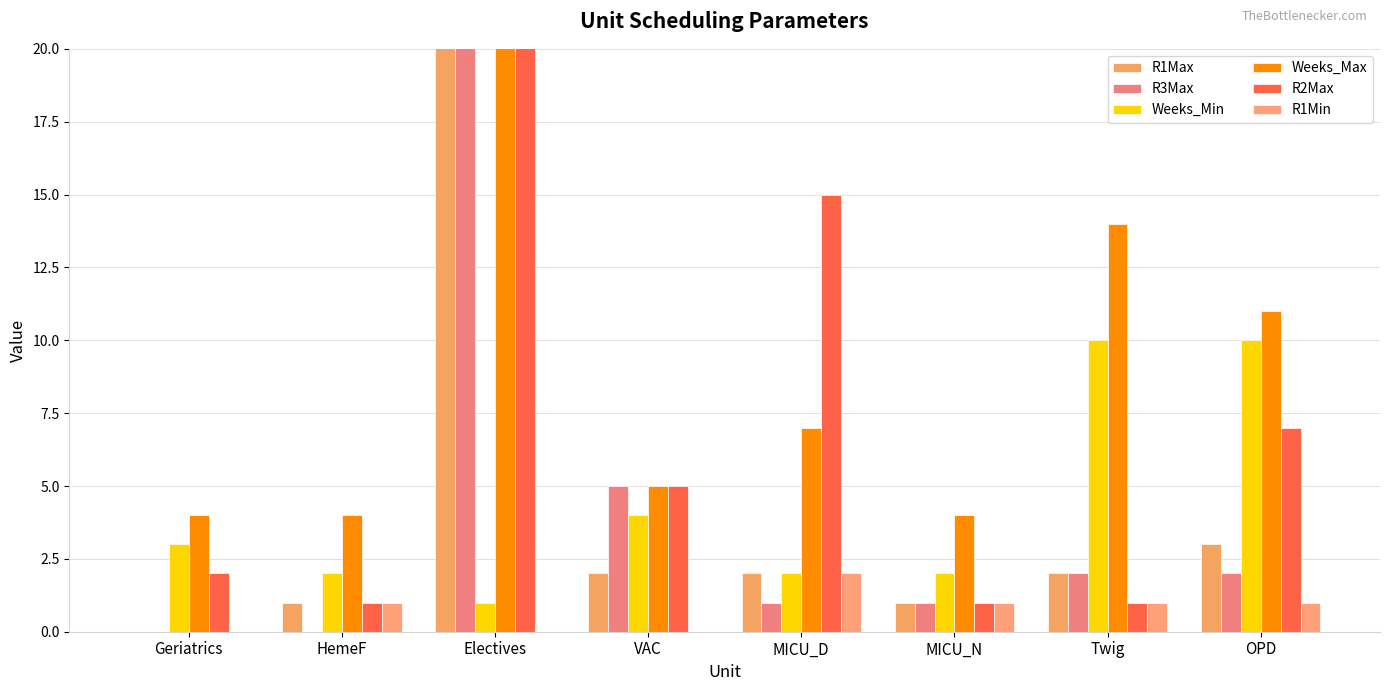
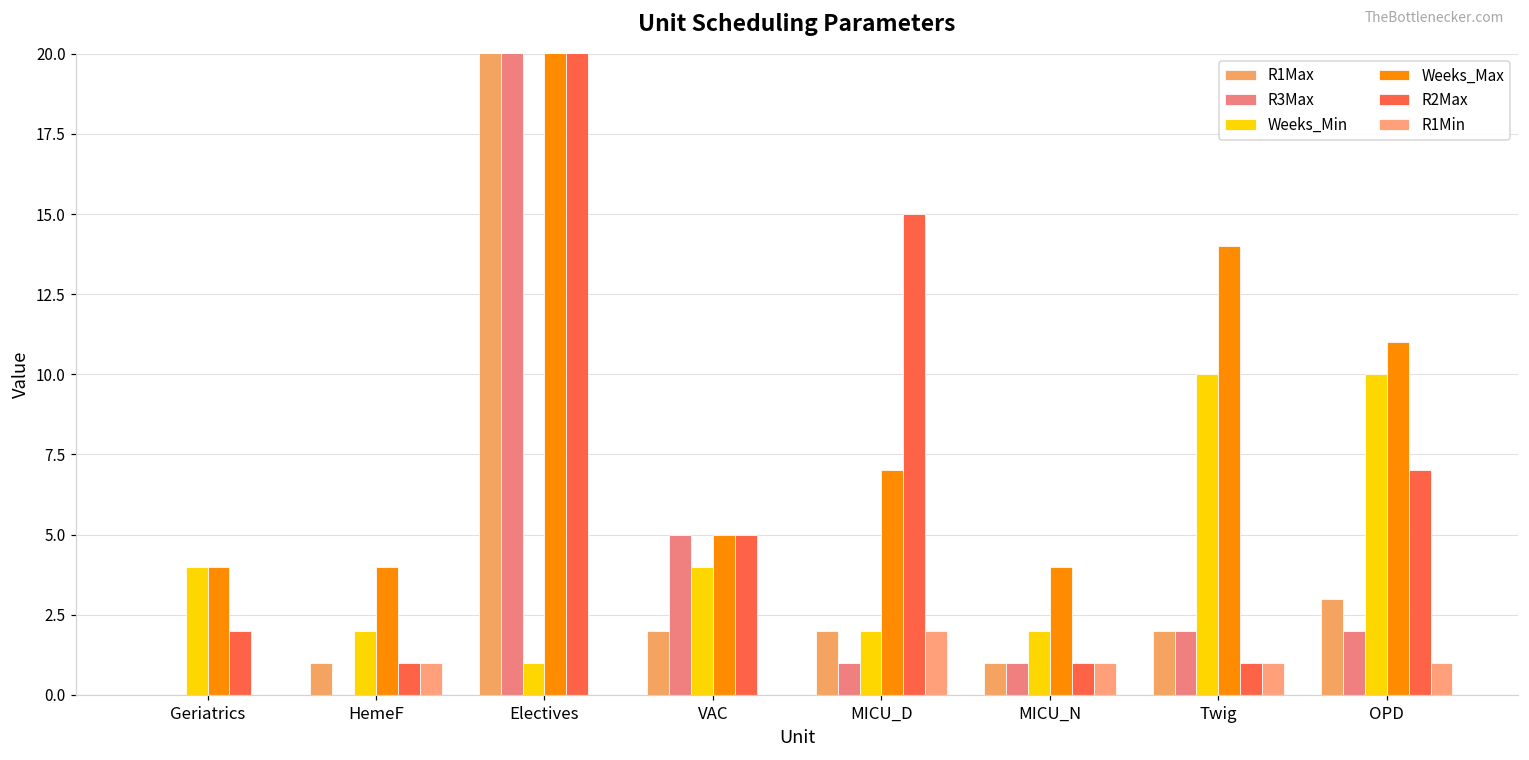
Weeks_Min, Geriatrics: 3 -> 4
